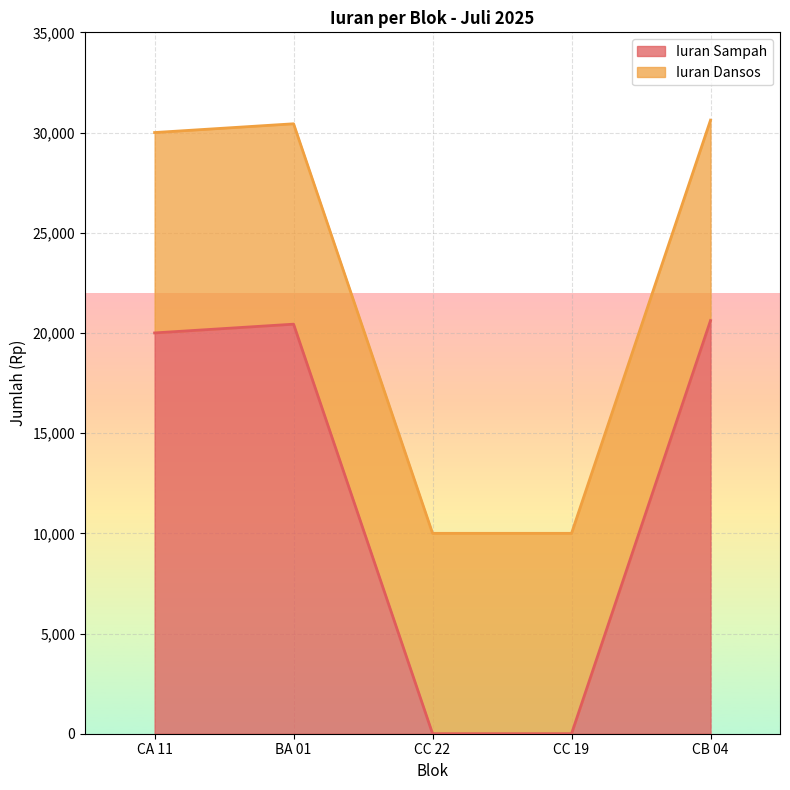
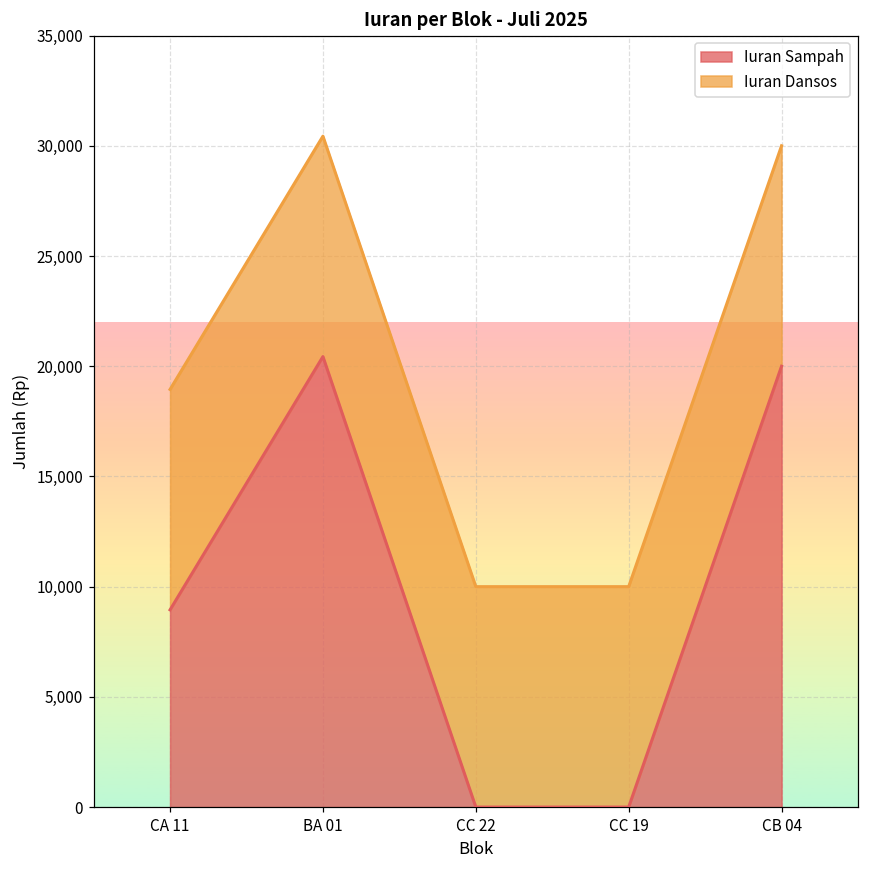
Iuran Sampah, CA 11: 20,000 -> 8,900
Iuran Sampah, CB 04: 20,600 -> 20,000
